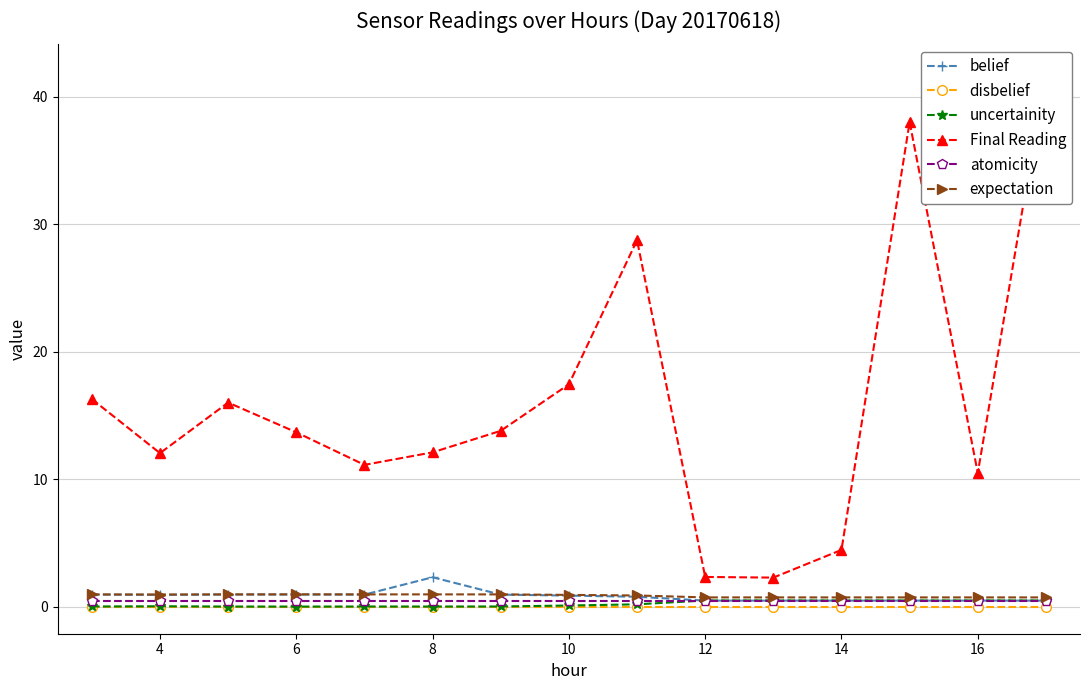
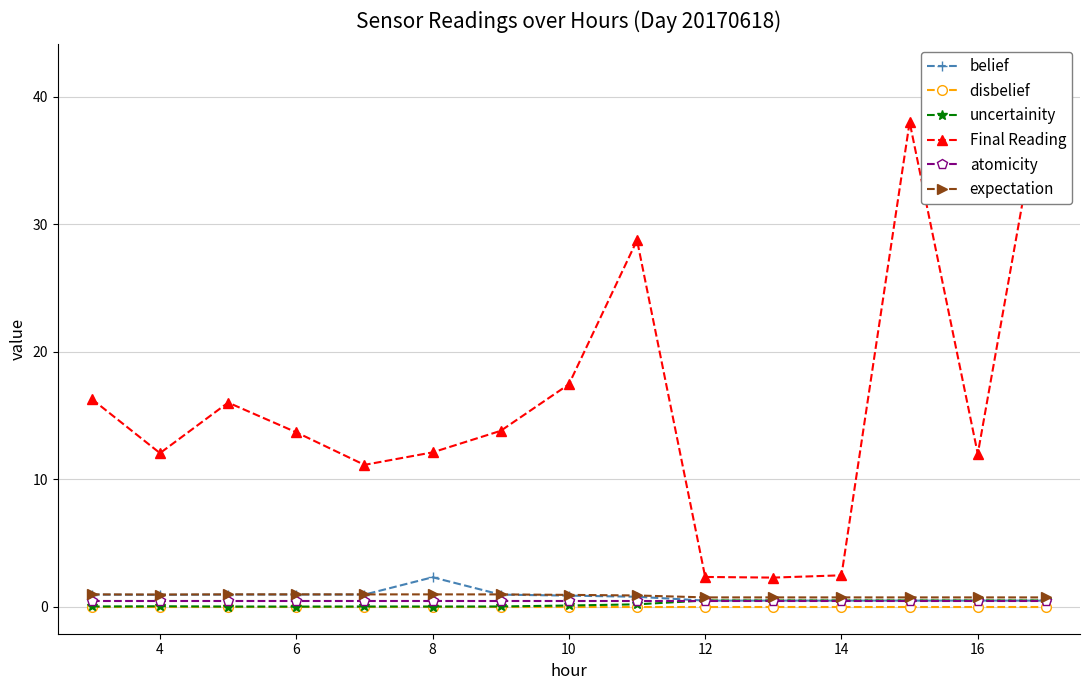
Final Reading, 14: 4.5 -> 2.5
Final Reading, 16: 10.5 -> 12.0
